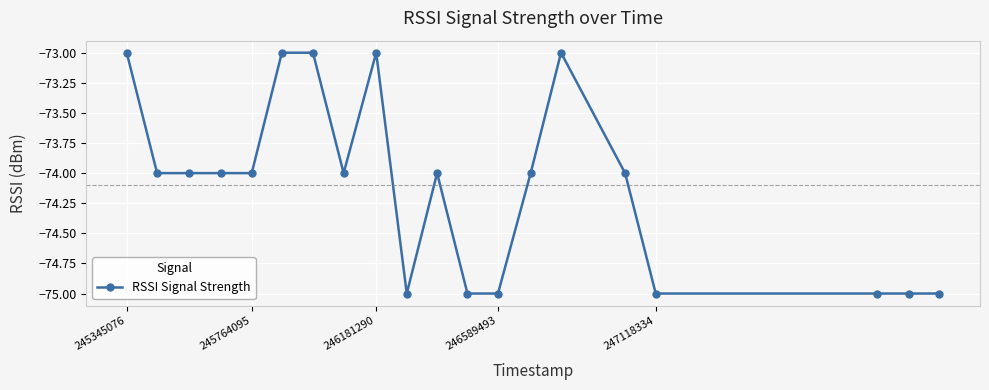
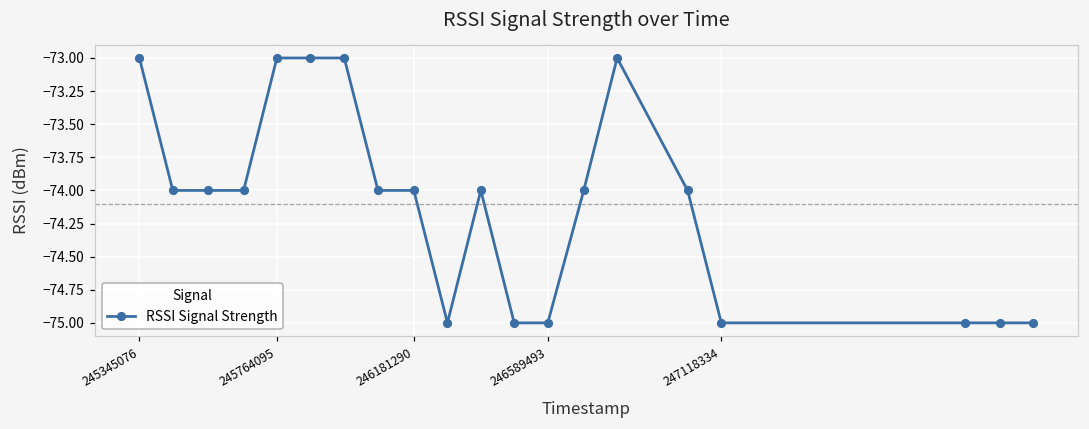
245764095: -74 -> -73
246181290: -73 -> -74
